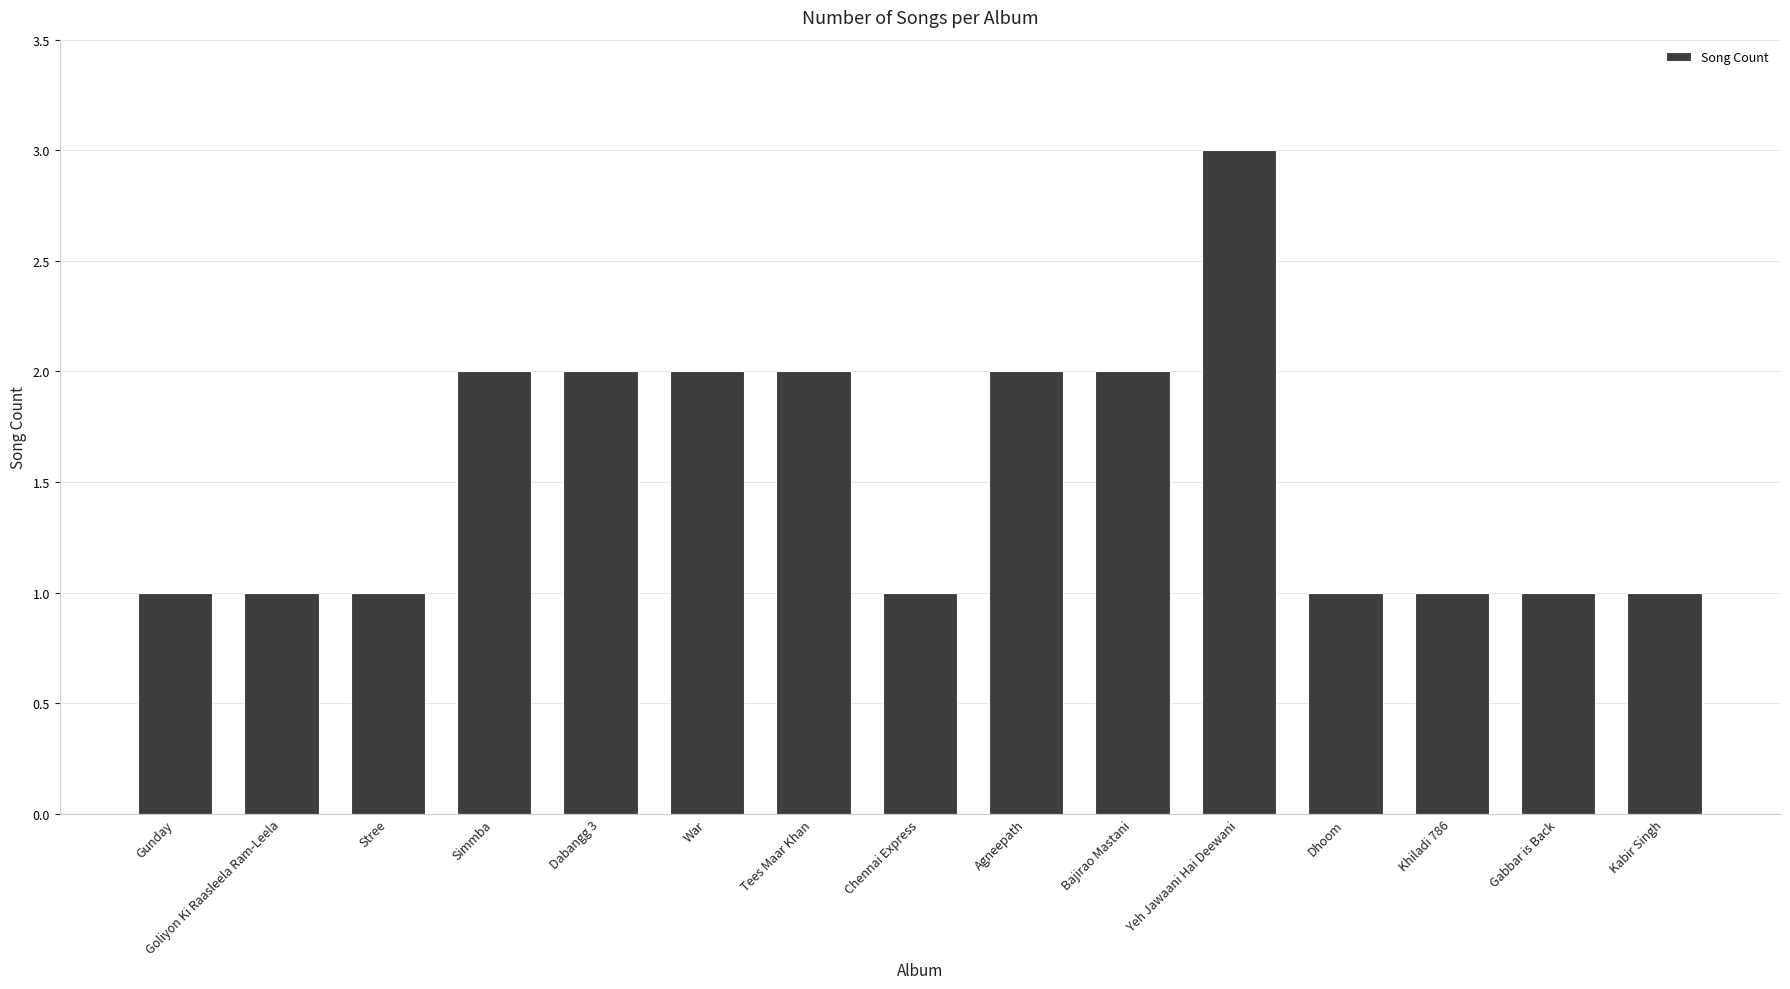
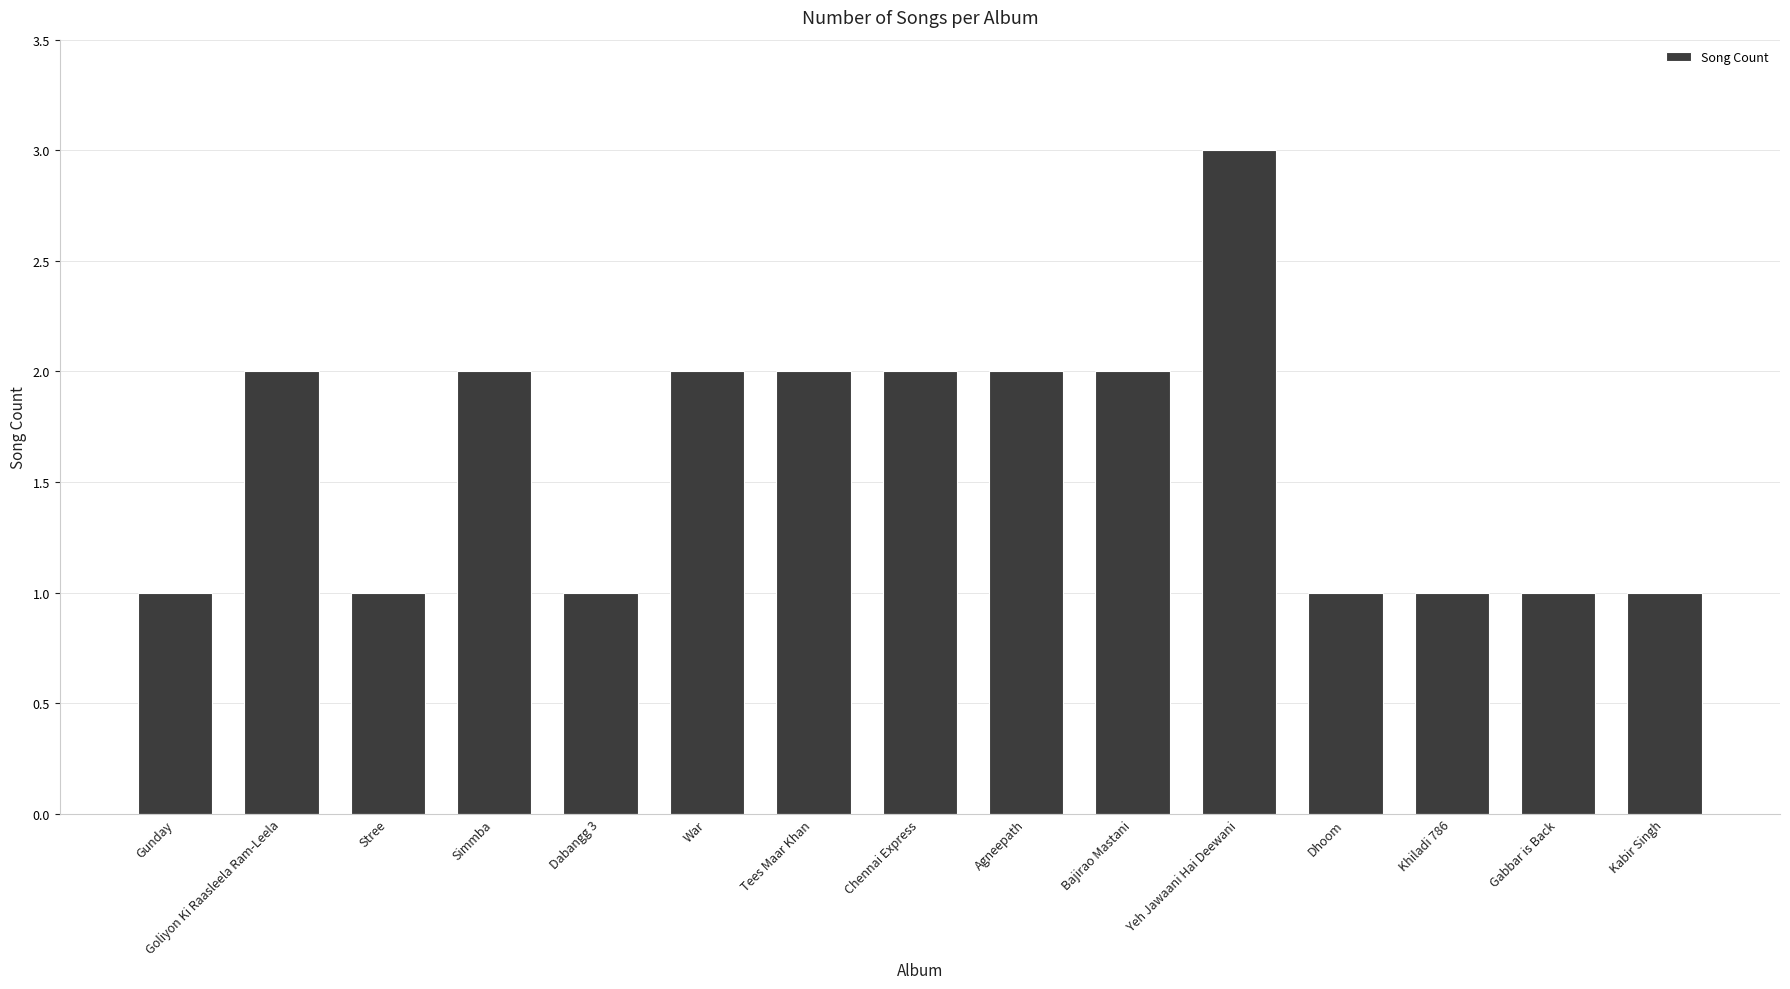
Goliyon Ki Raasleela Ram-Leela: 1 -> 2
Dabangg 3: 2 -> 1
Chennai Express: 1 -> 2
